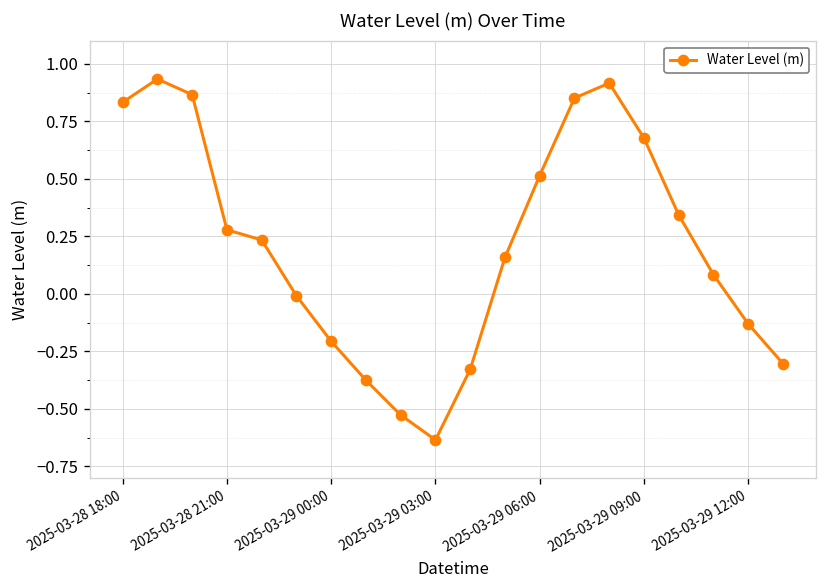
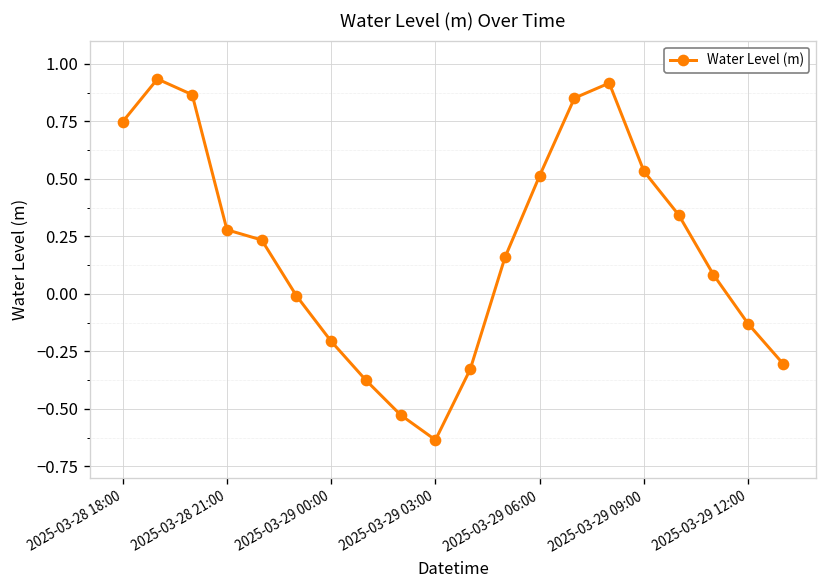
2025-03-28 18:00: 0.83 -> 0.75
2025-03-29 09:00: 0.68 -> 0.53
